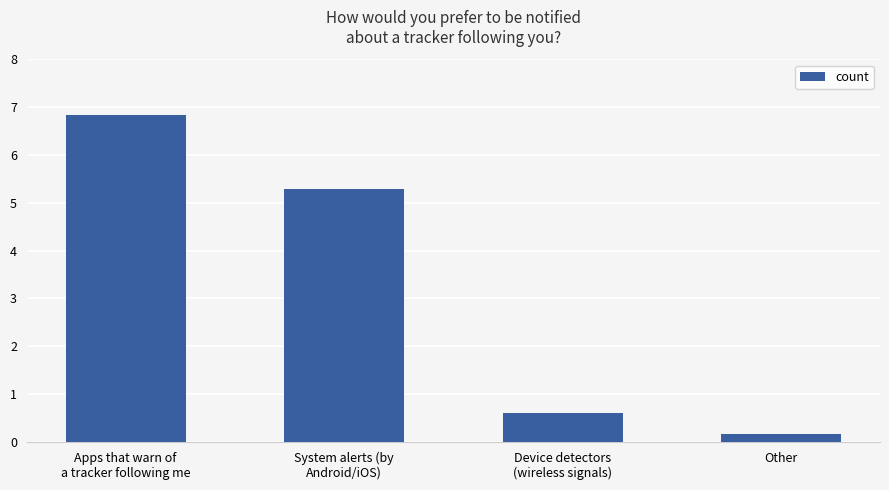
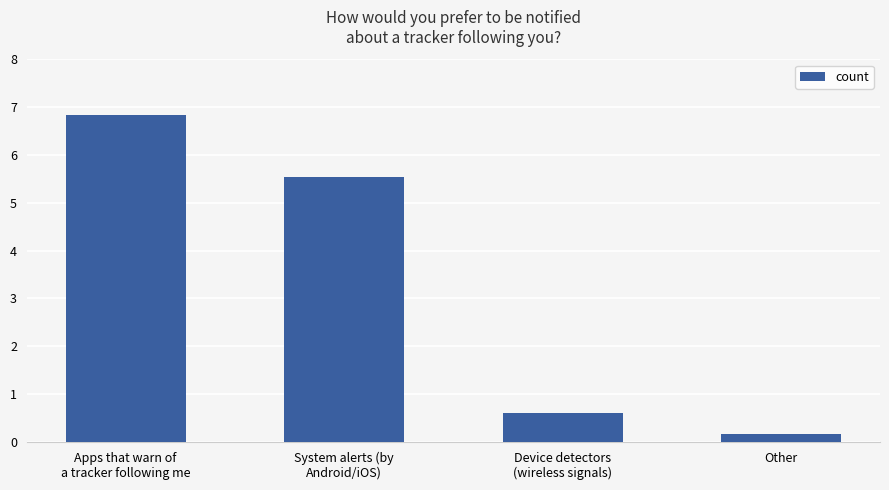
System alerts (by Android/iOS): 5.3 -> 5.5
